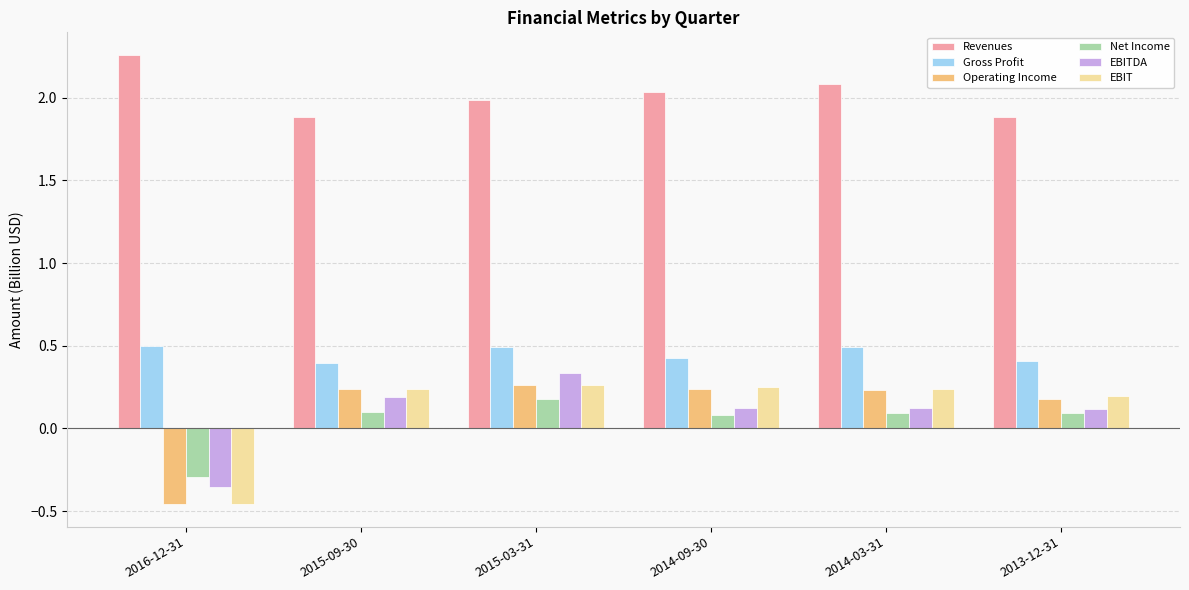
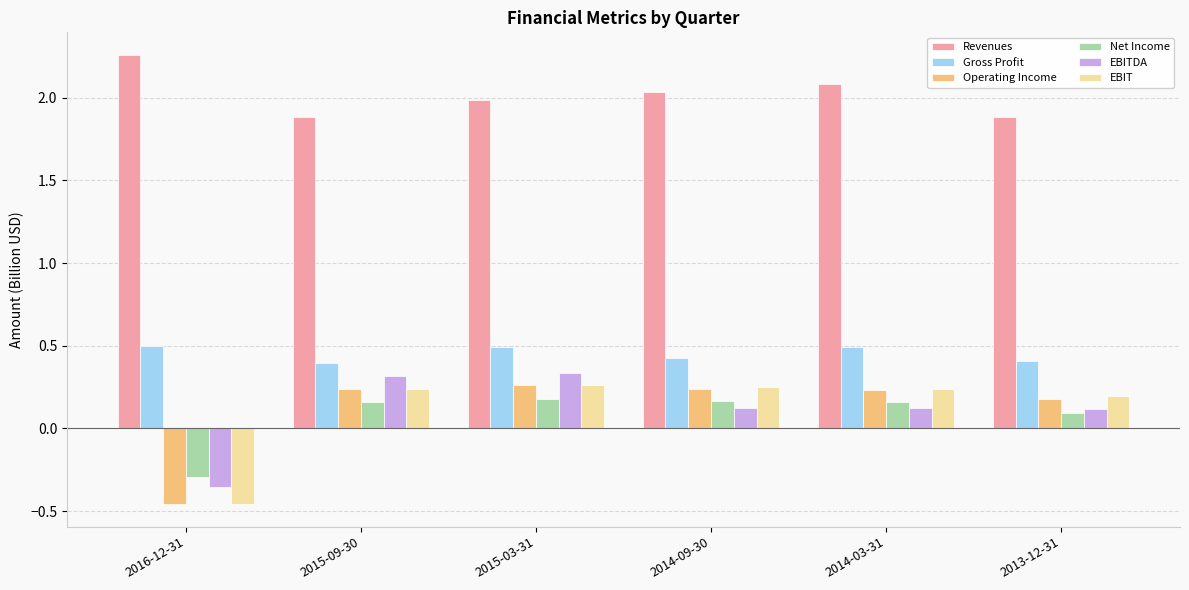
Net Income, 2015-09-30: 0.10 -> 0.16
EBITDA, 2015-09-30: 0.19 -> 0.32
Net Income, 2014-09-30: 0.08 -> 0.17
Net Income, 2014-03-31: 0.10 -> 0.16
